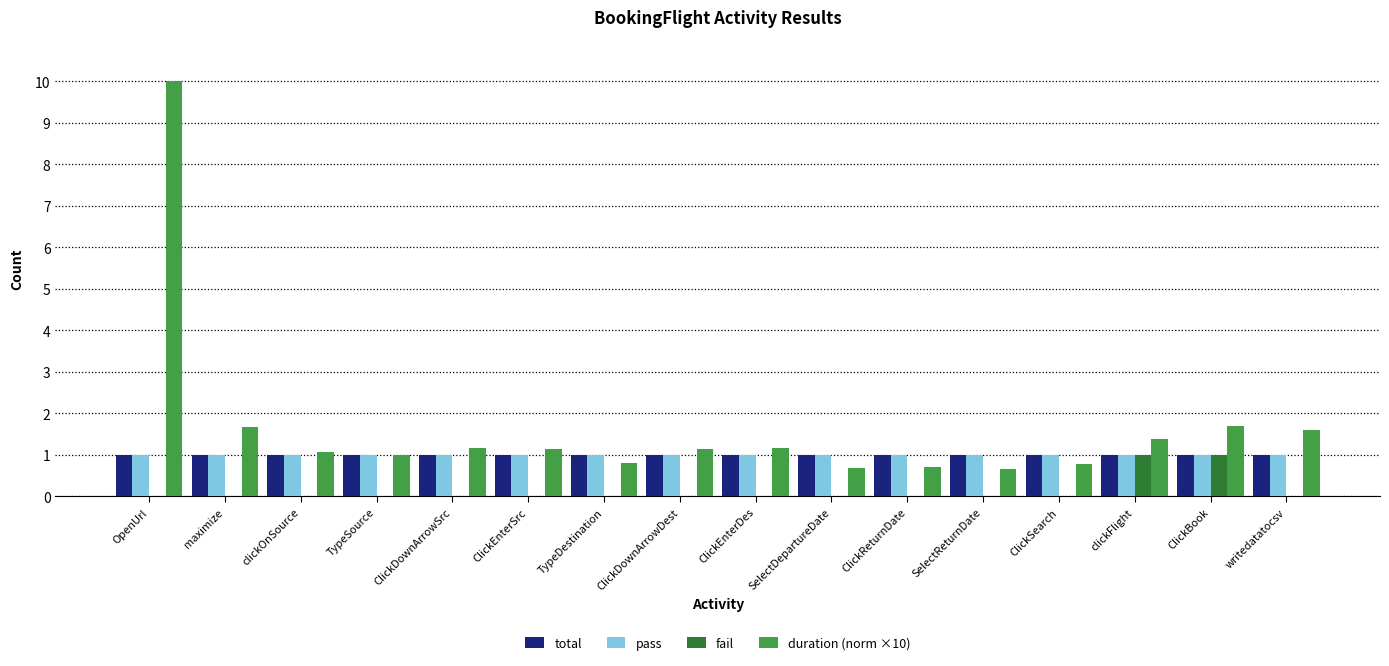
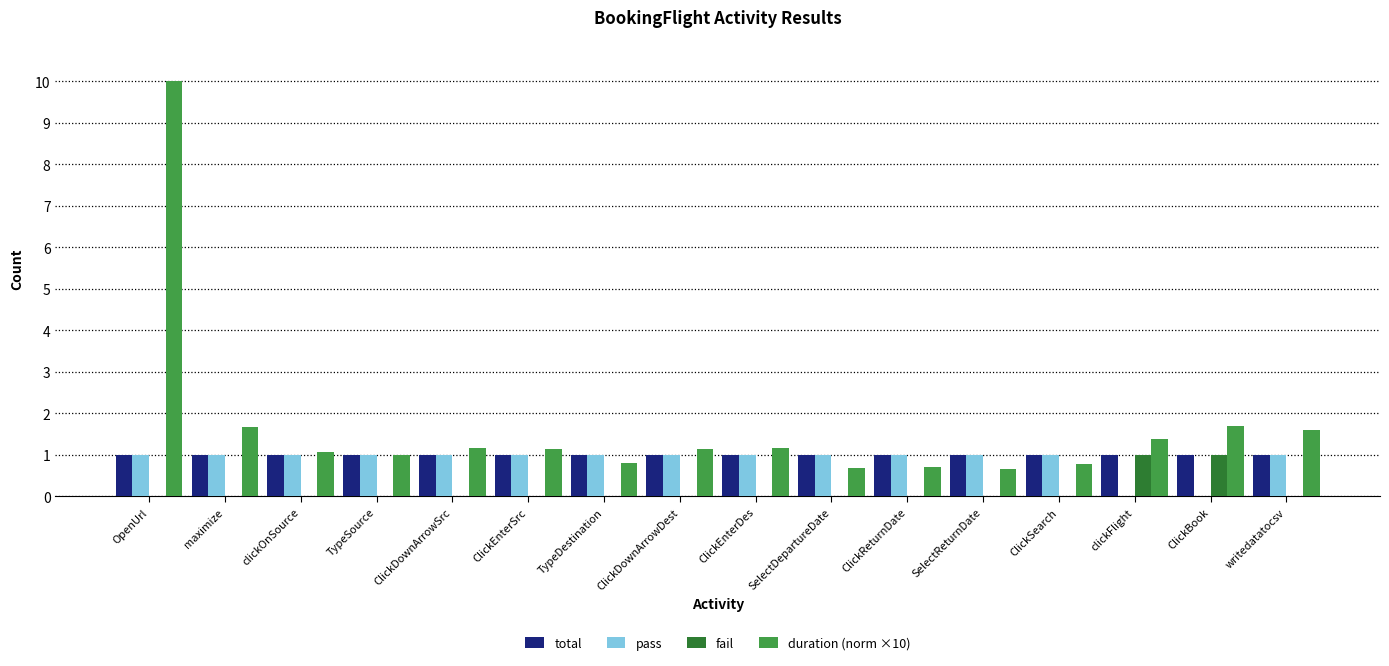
pass, clickFlight: 1 -> 0
pass, ClickBook: 1 -> 0
